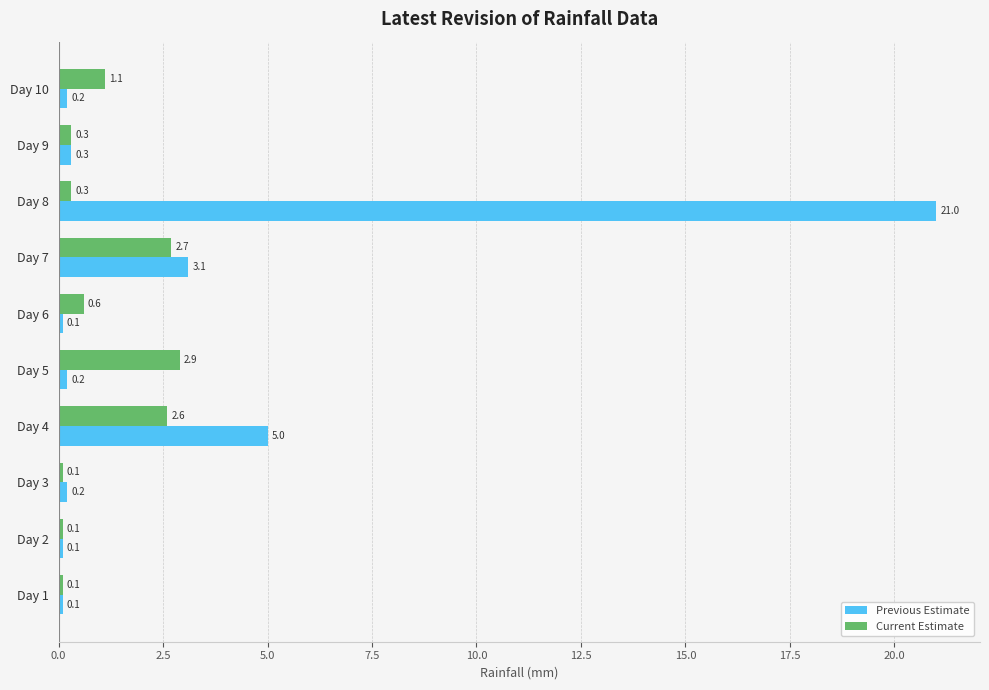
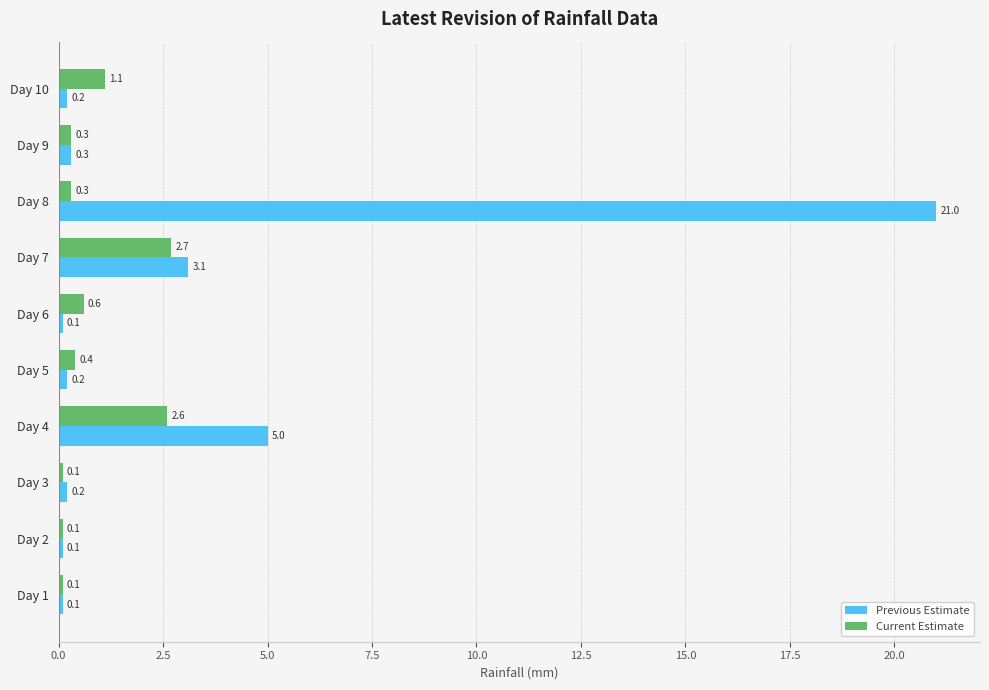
Current Estimate, Day 5: 2.9 -> 0.4
